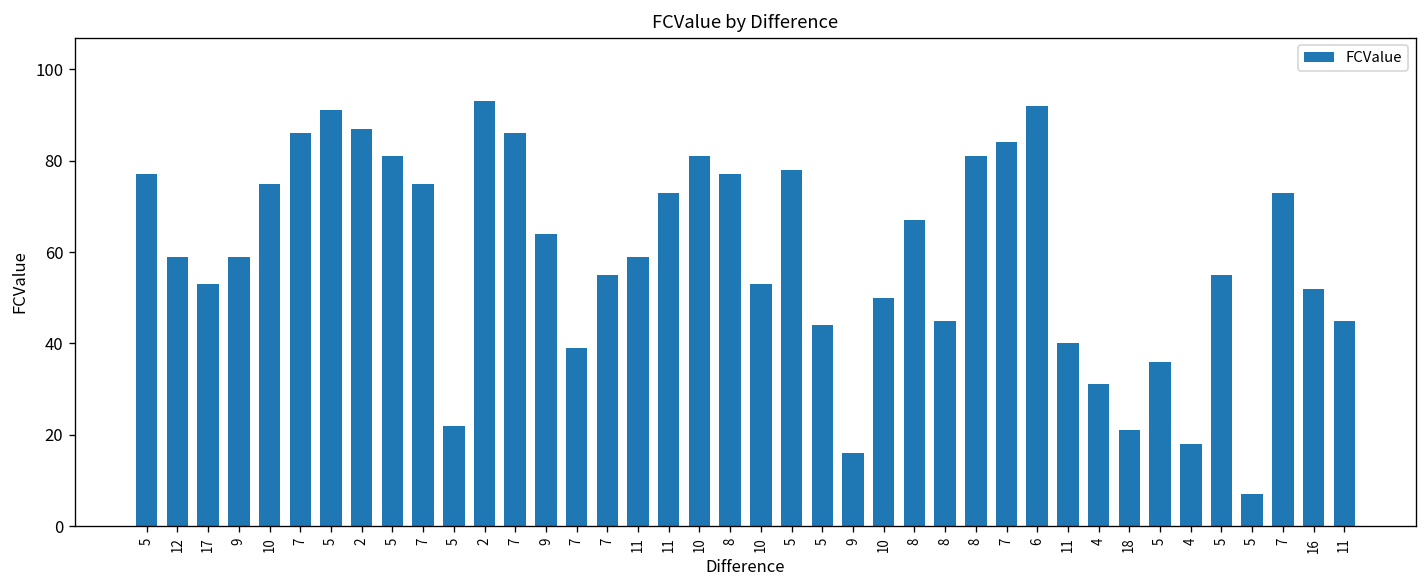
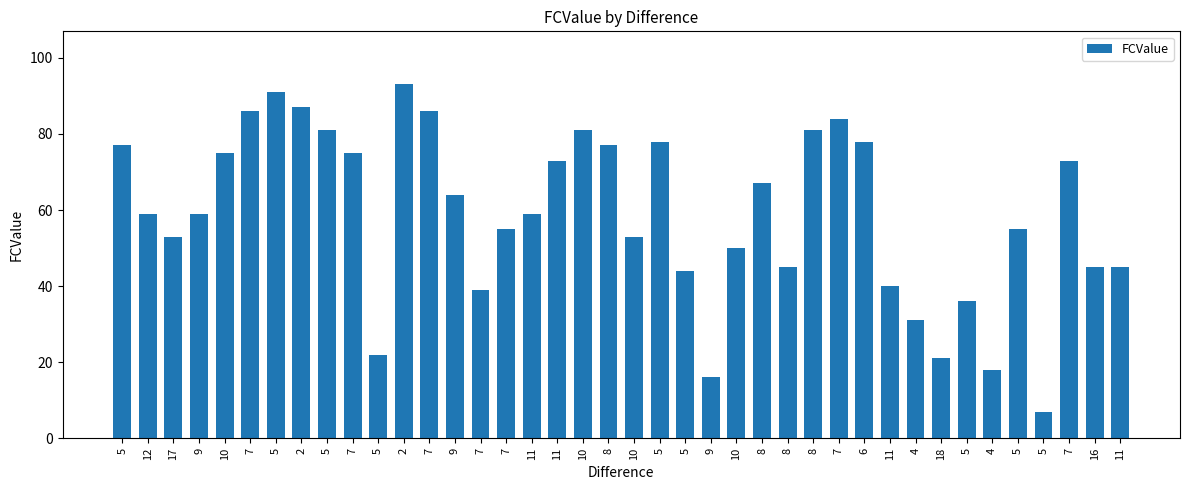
6: 92 -> 78
16: 52 -> 45
